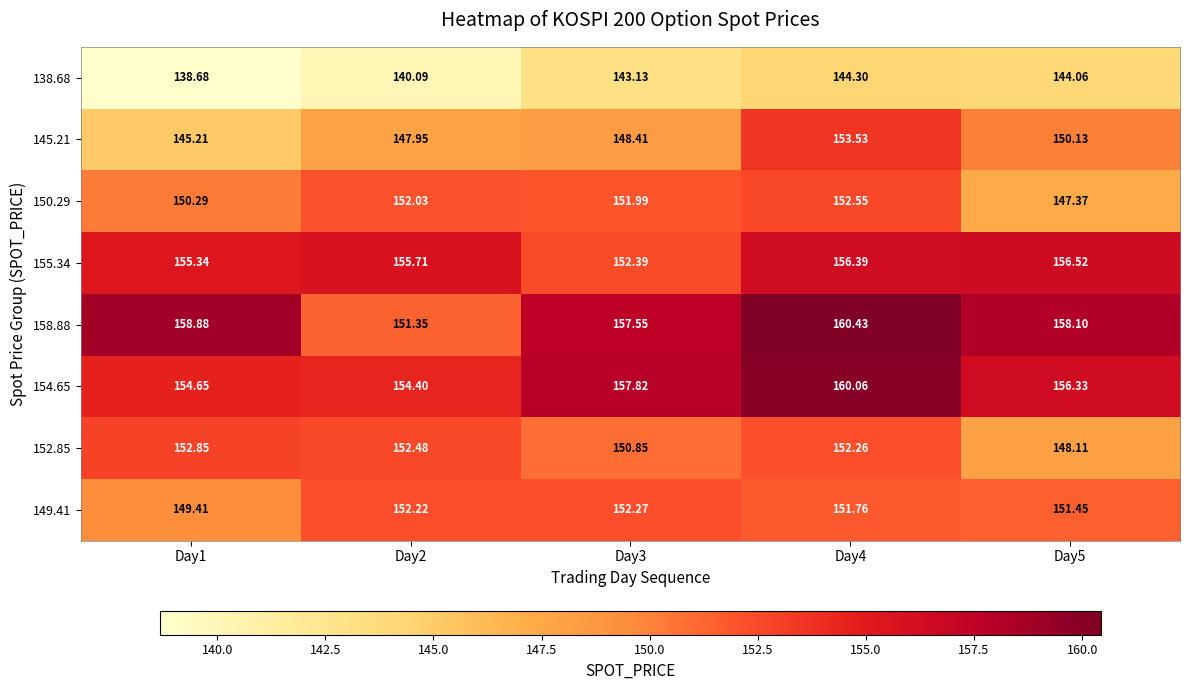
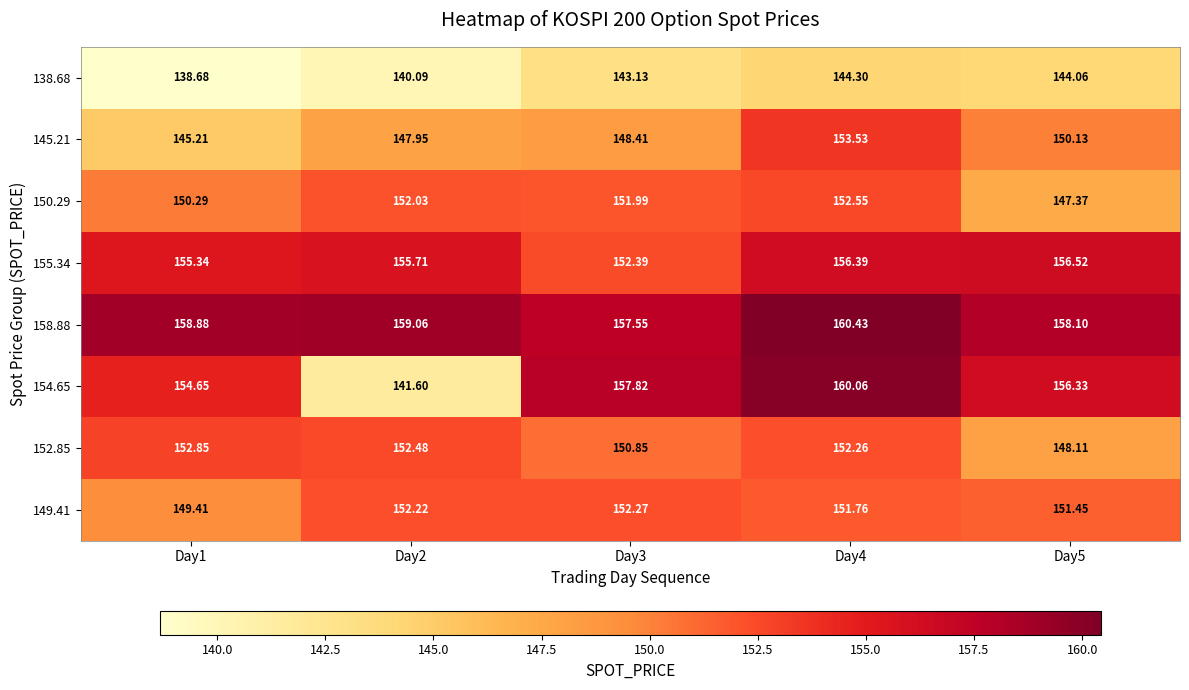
158.88, Day2: 151.35 -> 159.06
154.65, Day2: 154.40 -> 141.60
